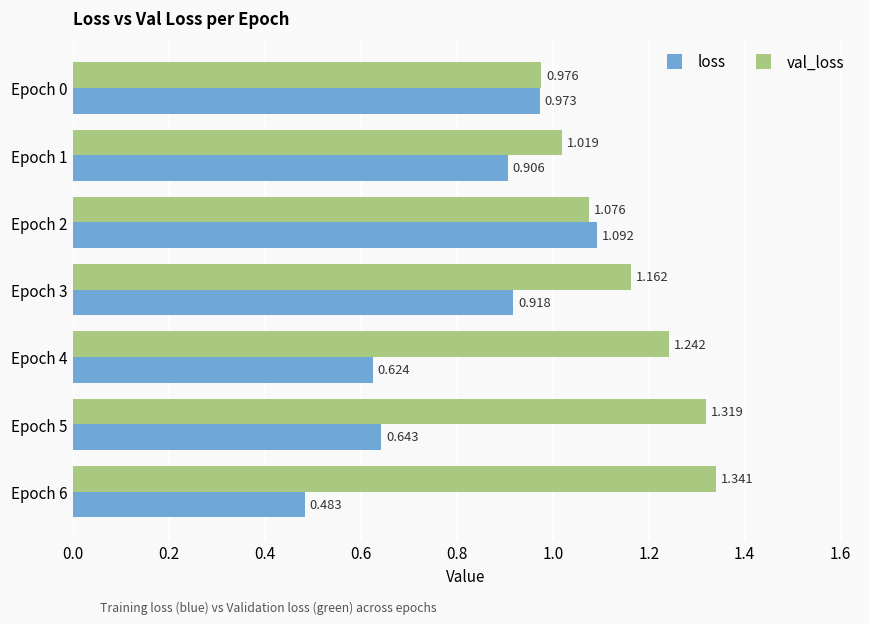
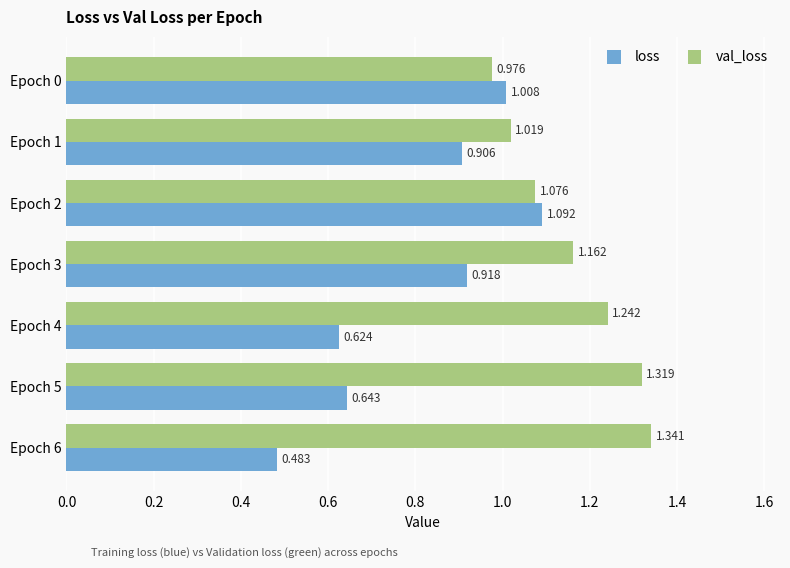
loss, Epoch 0: 0.973 -> 1.008
